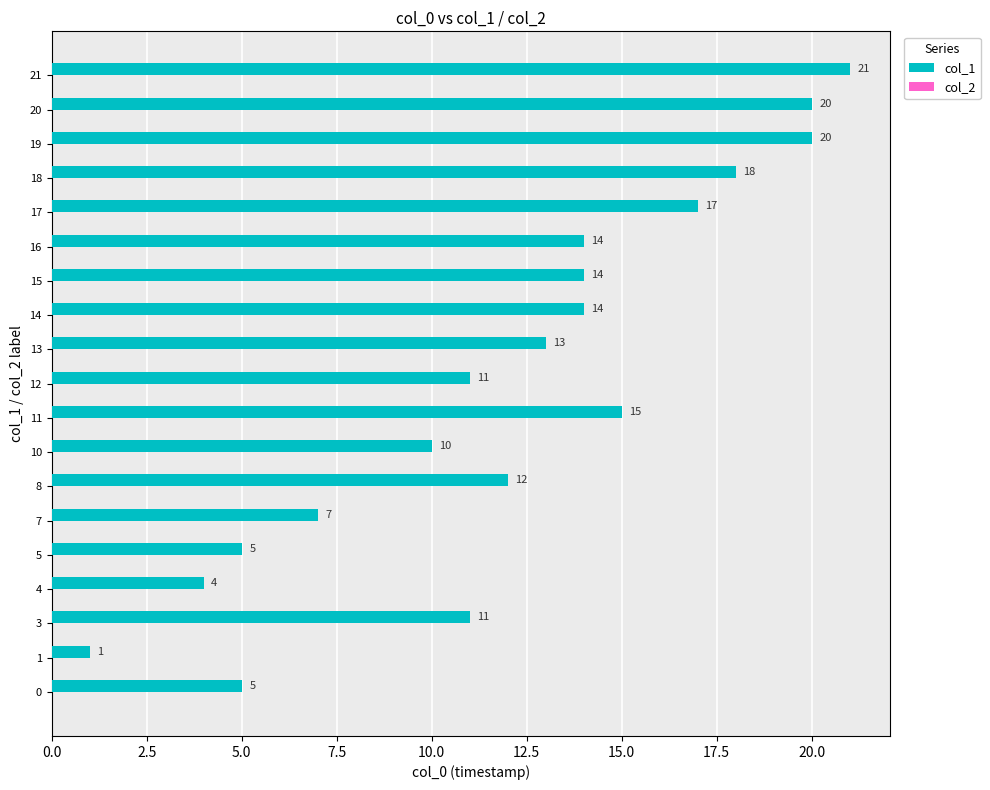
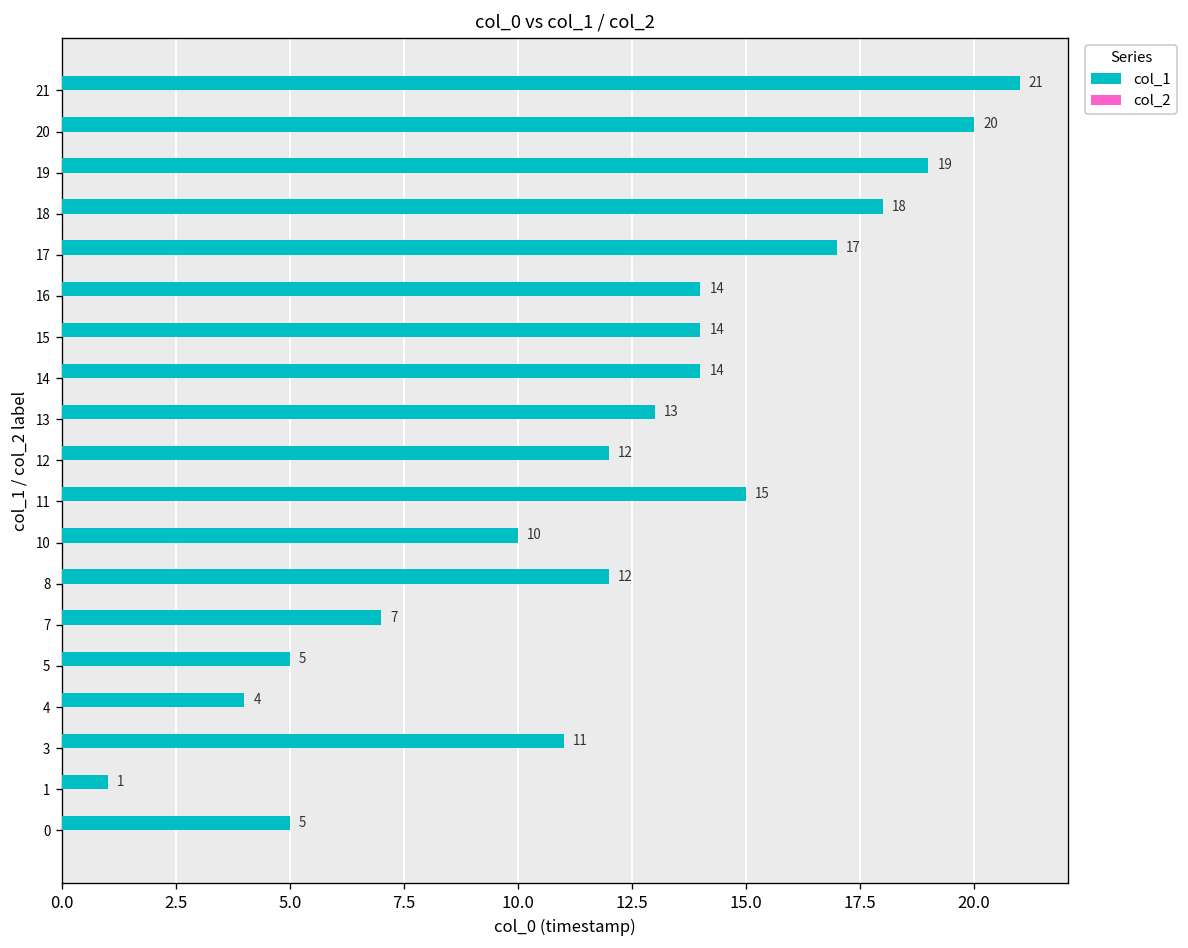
col_1, 19: 20 -> 19
col_1, 12: 11 -> 12
